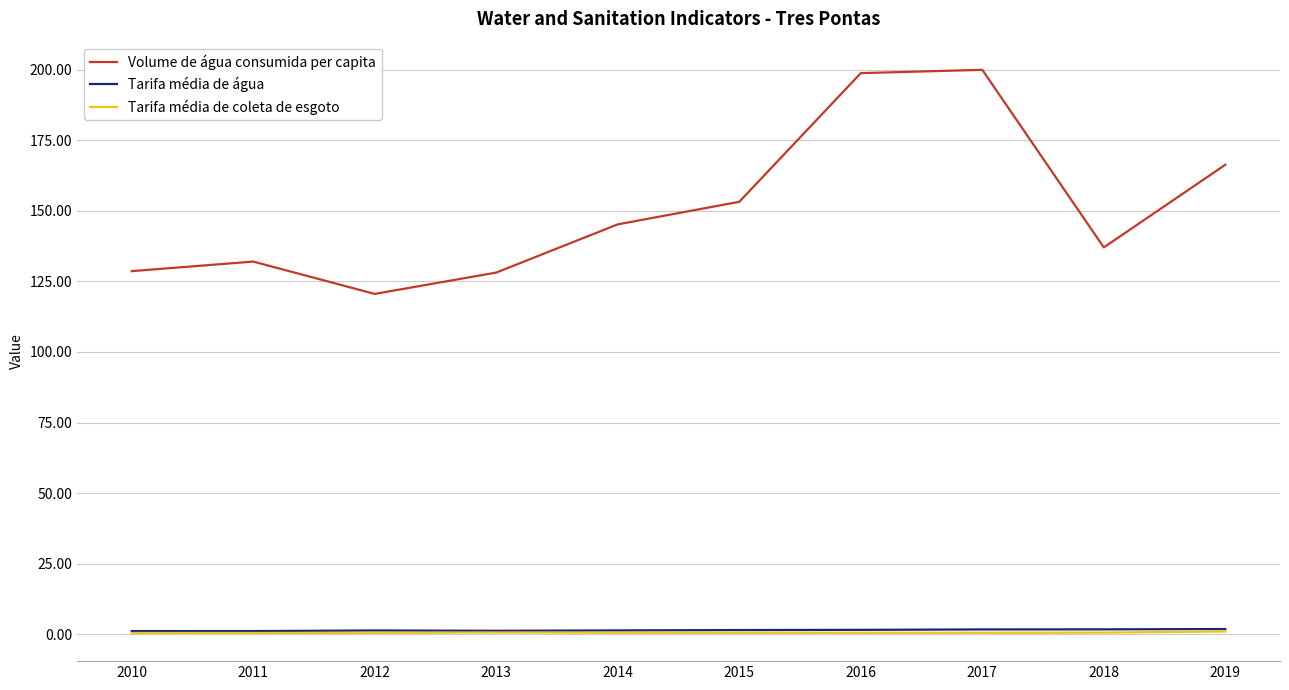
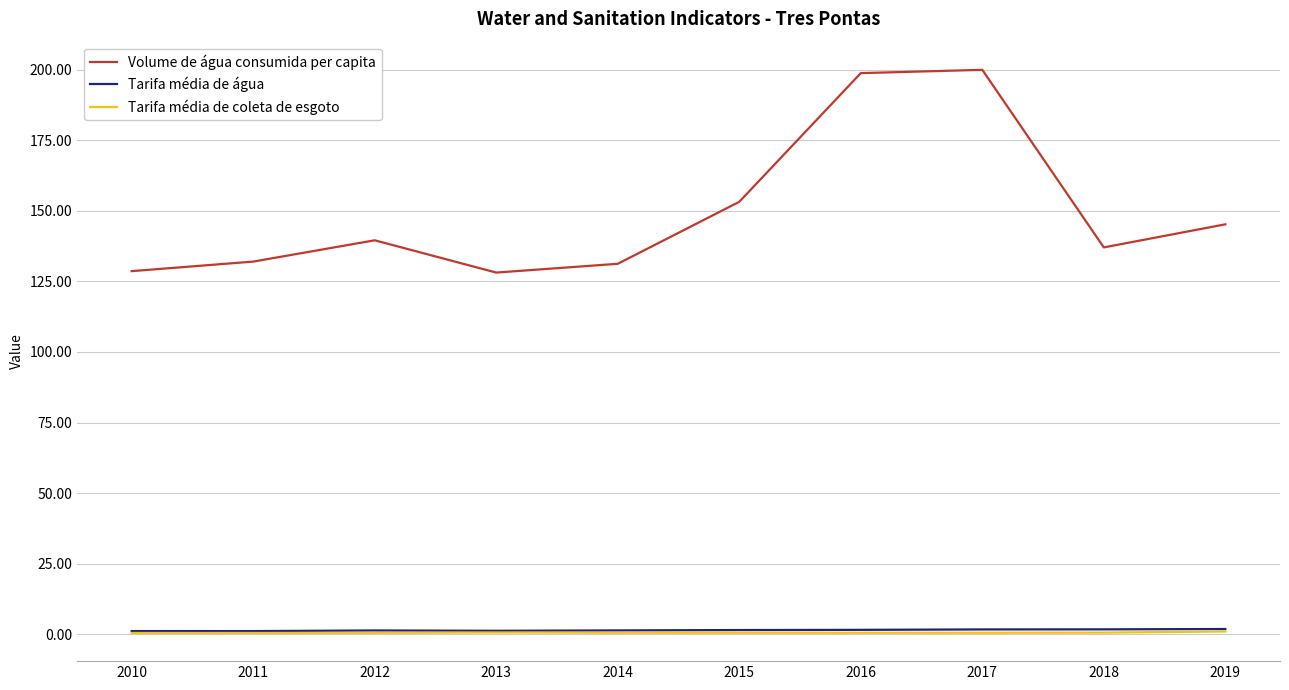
Volume de água consumida per capita, 2012: 121 -> 140
Volume de água consumida per capita, 2014: 145 -> 131
Volume de água consumida per capita, 2019: 166 -> 145
